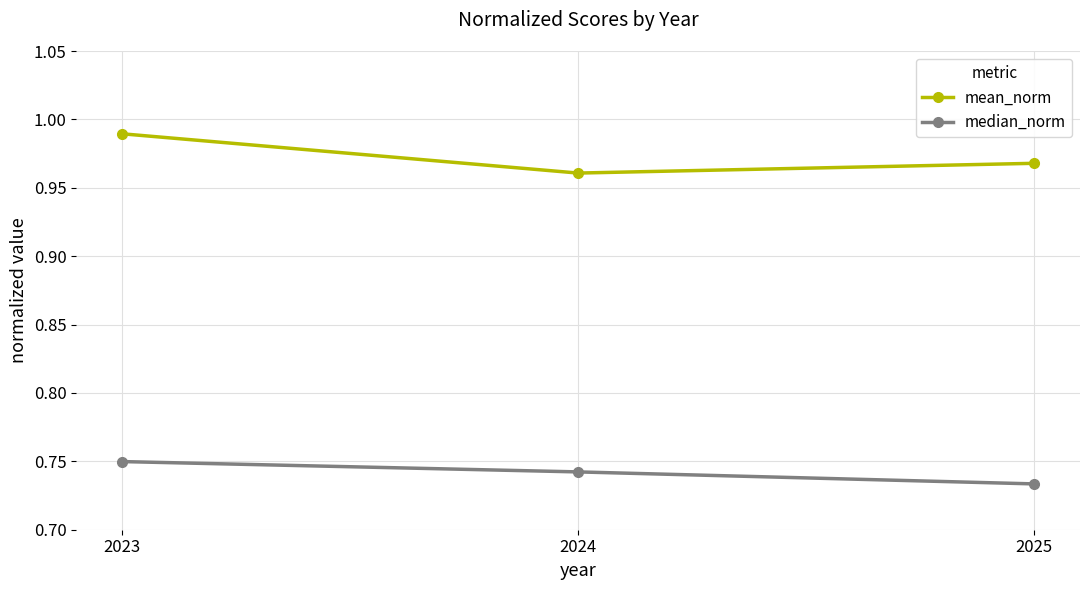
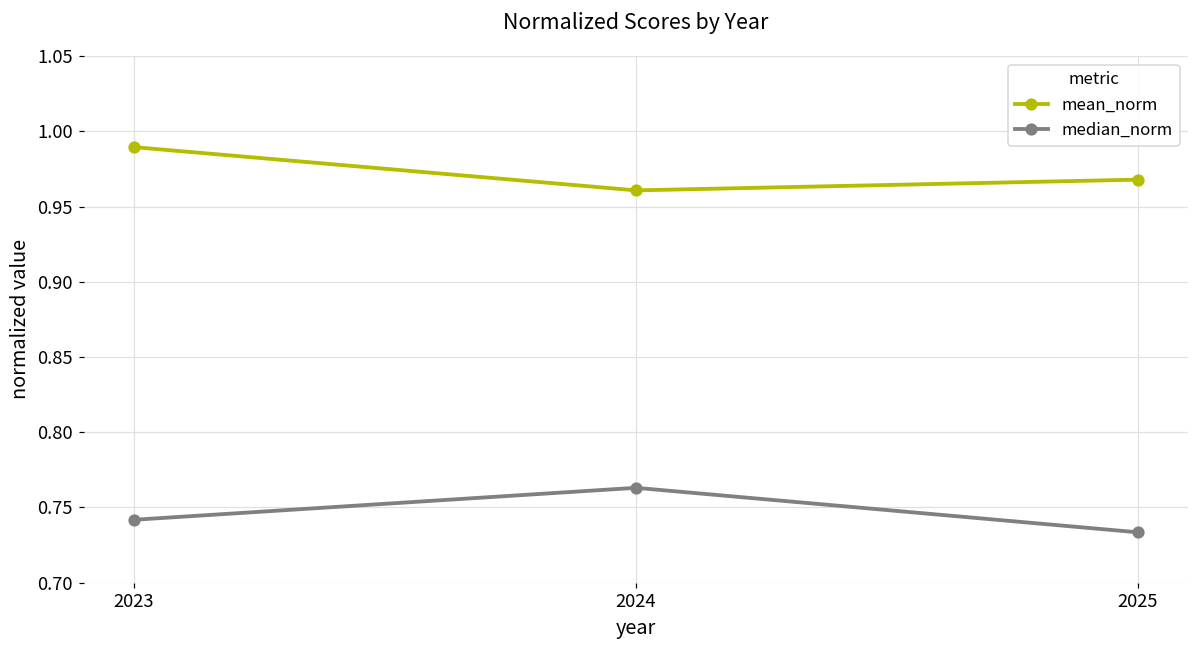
median_norm, 2023: 0.750 -> 0.742
median_norm, 2024: 0.742 -> 0.763
